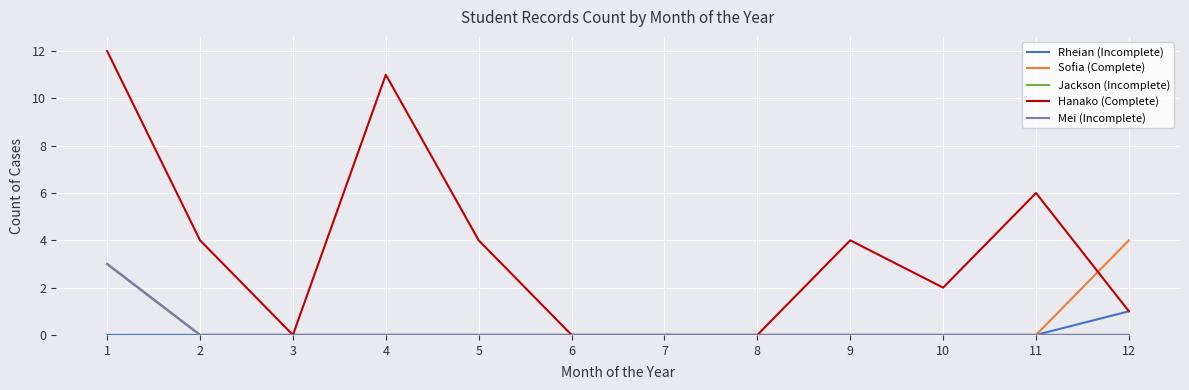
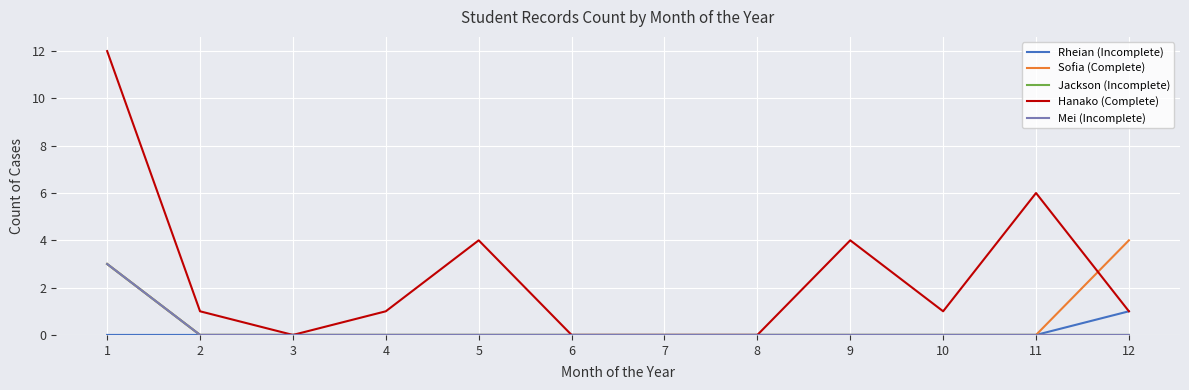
Hanako (Complete), 2: 4 -> 1
Hanako (Complete), 4: 11 -> 1
Hanako (Complete), 10: 2 -> 1
